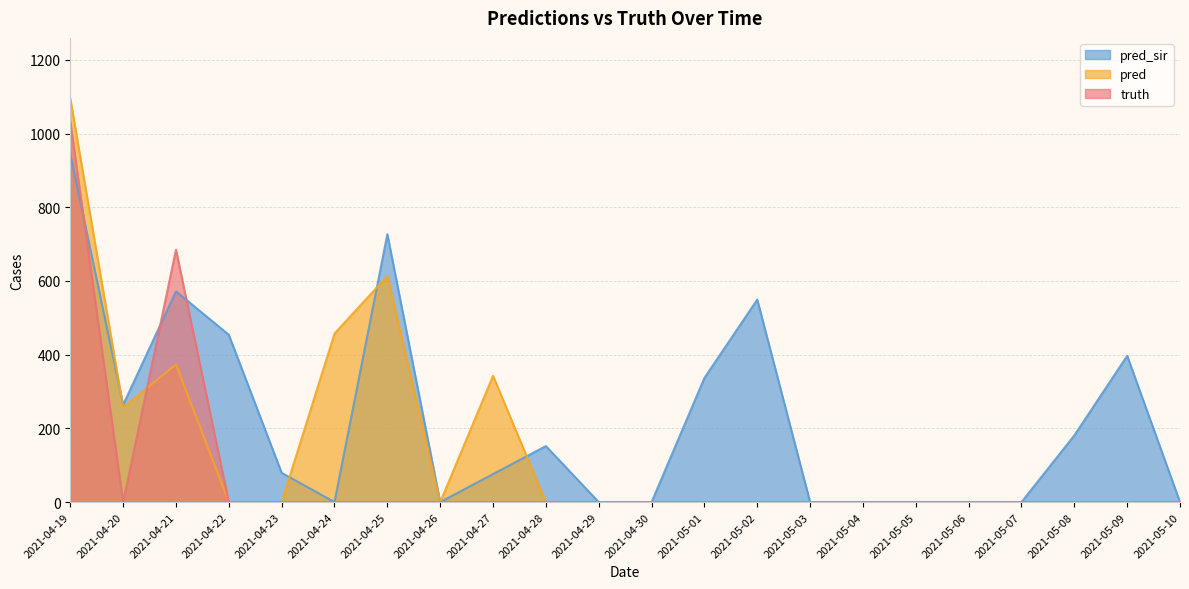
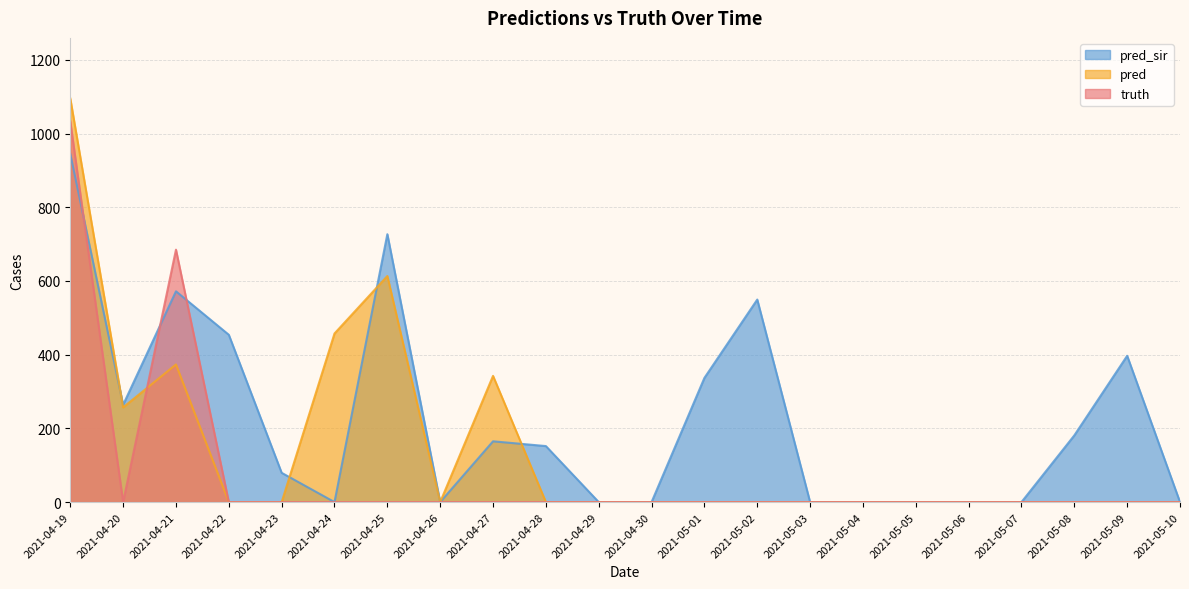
pred_sir, 2021-04-27: 80 -> 160
